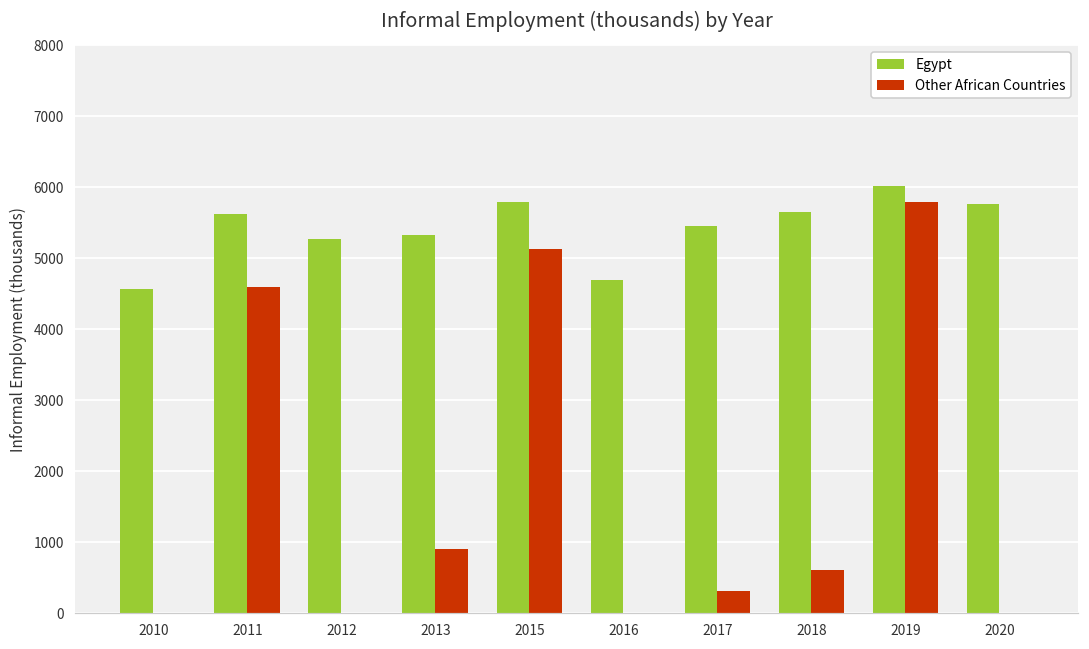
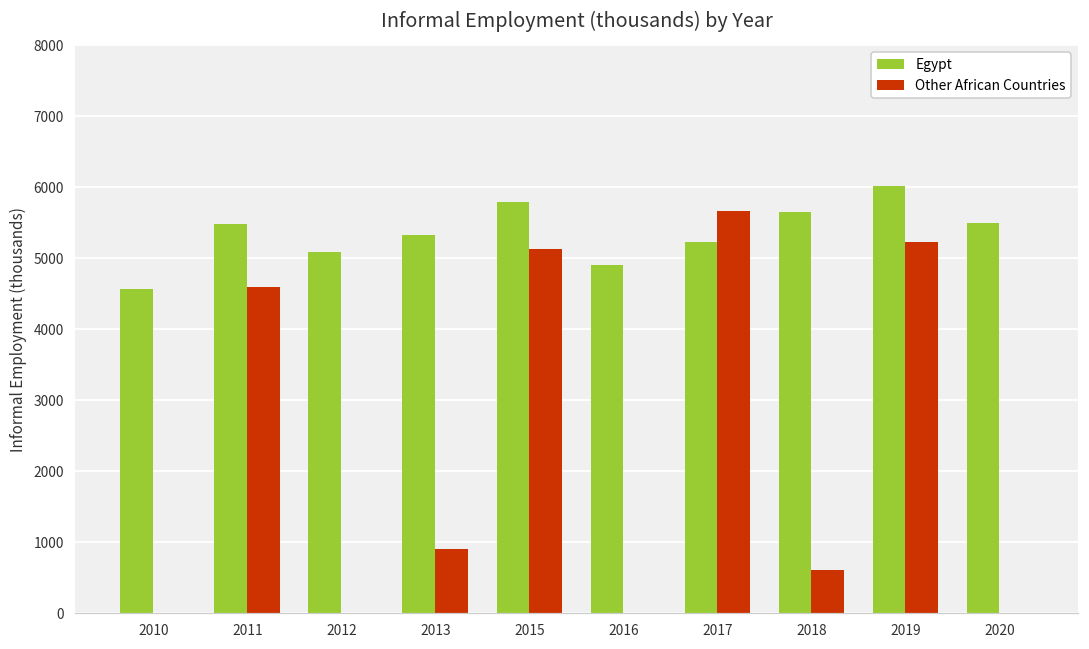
Egypt, 2011: 5600 -> 5500
Egypt, 2012: 5300 -> 5100
Egypt, 2016: 4700 -> 4900
Egypt, 2017: 5500 -> 5200
Other African Countries, 2017: 300 -> 5700
Other African Countries, 2019: 5800 -> 5200
Egypt, 2020: 5800 -> 5500
